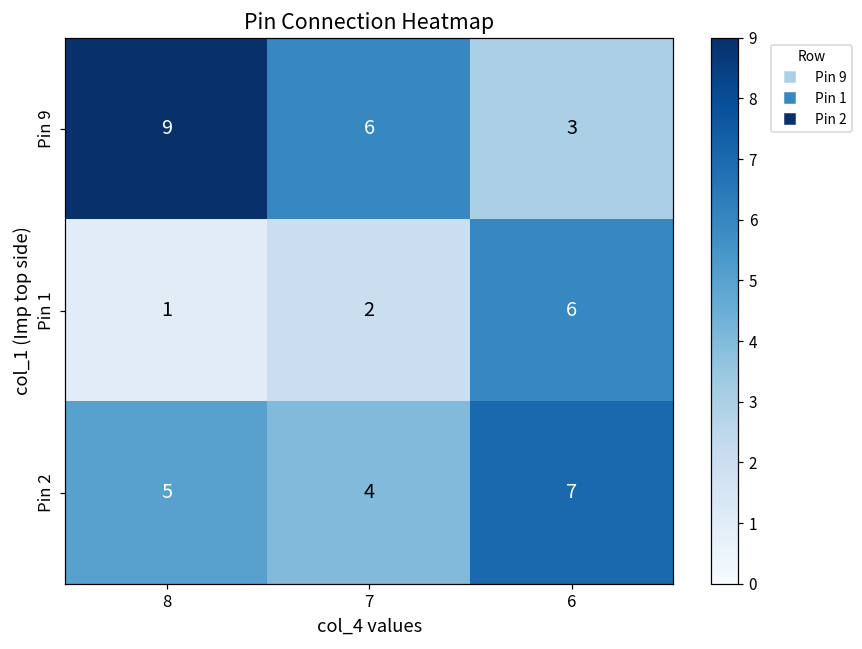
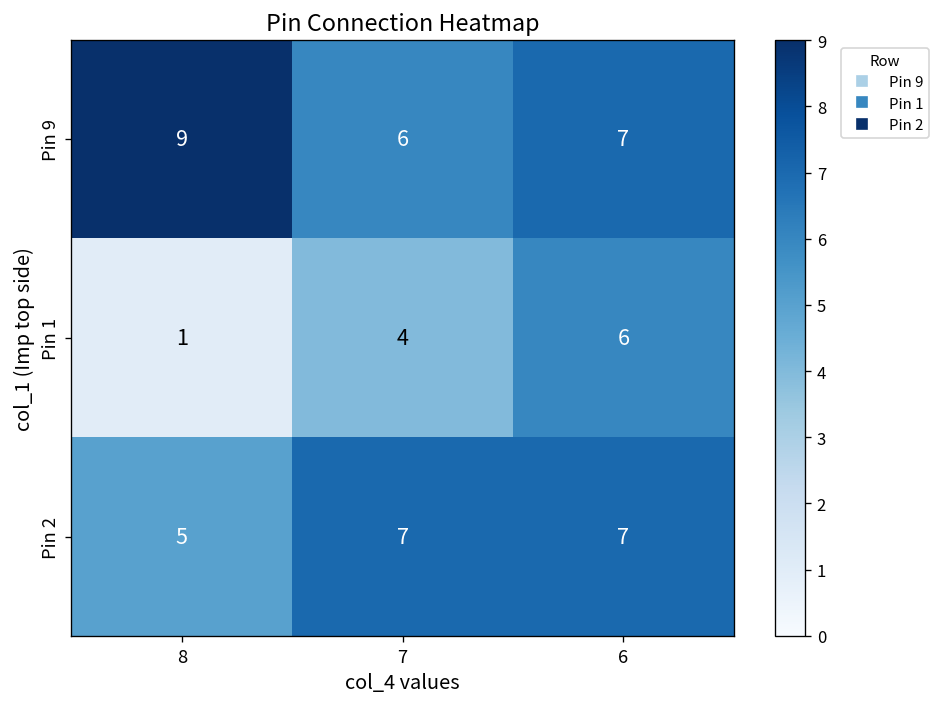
Pin 9, 6: 3 -> 7
Pin 1, 7: 2 -> 4
Pin 2, 7: 4 -> 7
